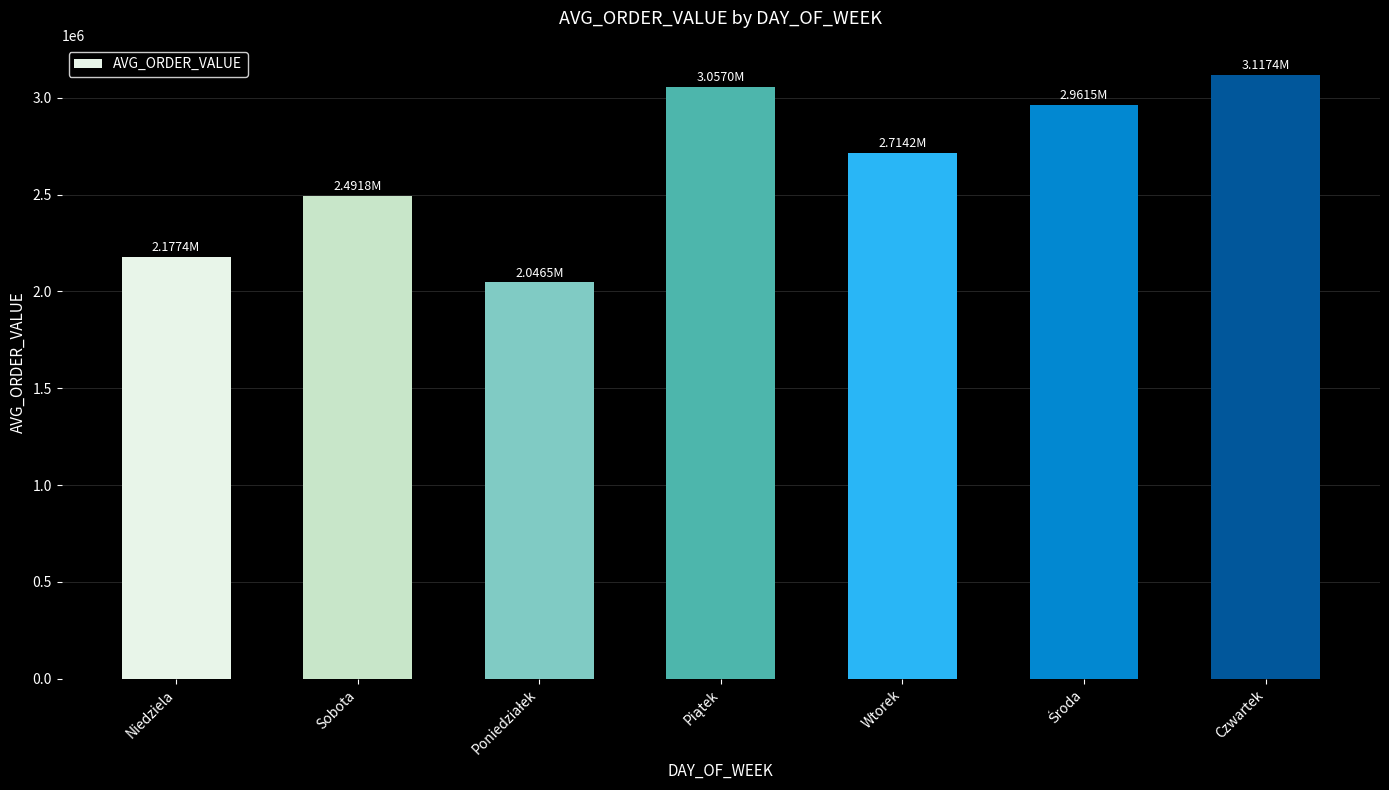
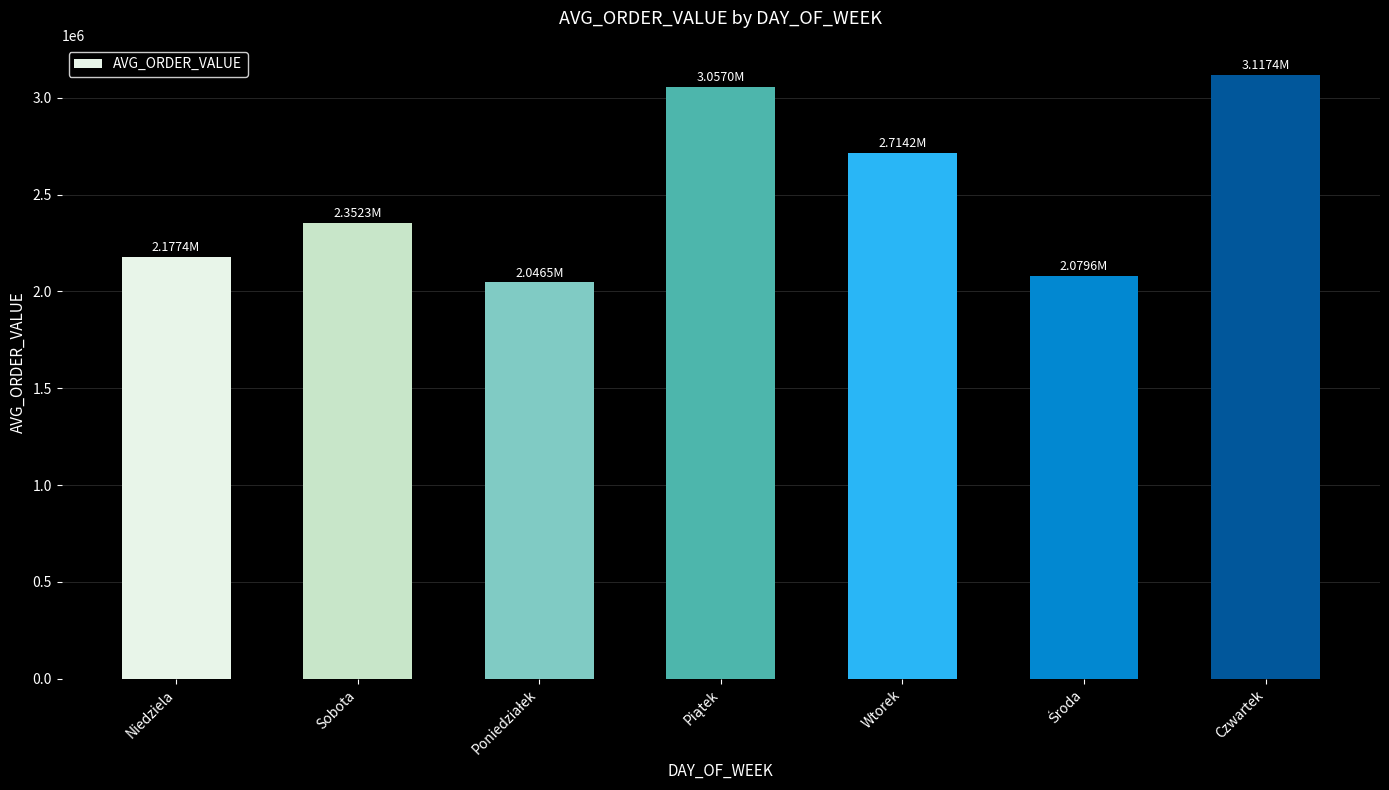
Sobota: 2.4918M -> 2.3523M
Środa: 2.9615M -> 2.0796M
